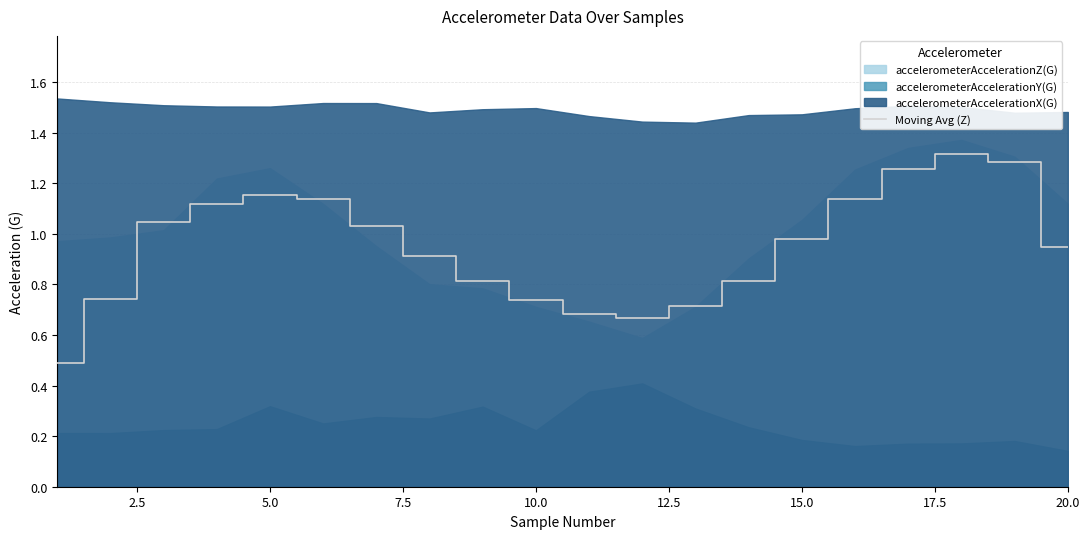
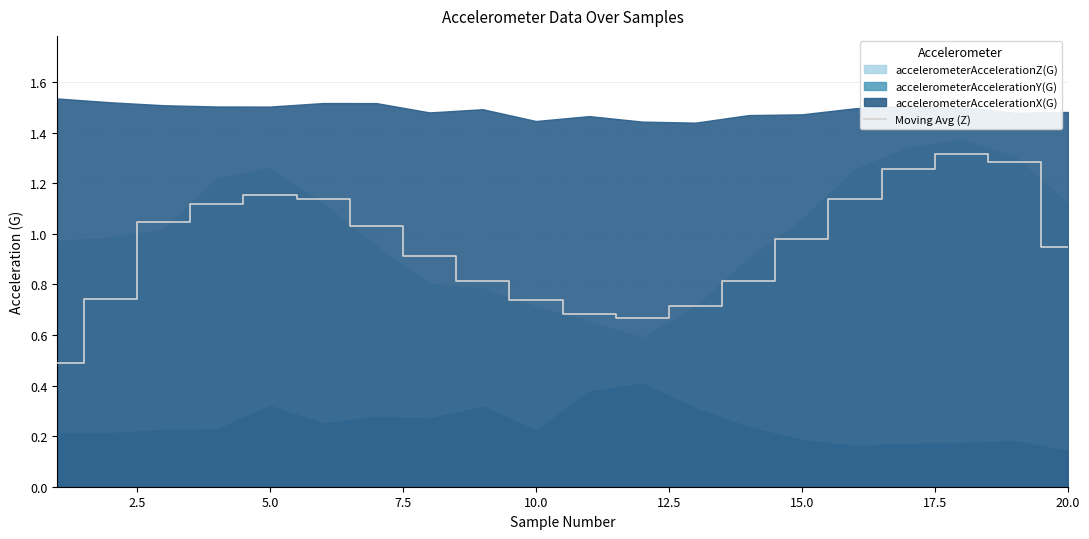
accelerometerAccelerationX(G), 10.0: 1.50 -> 1.45
